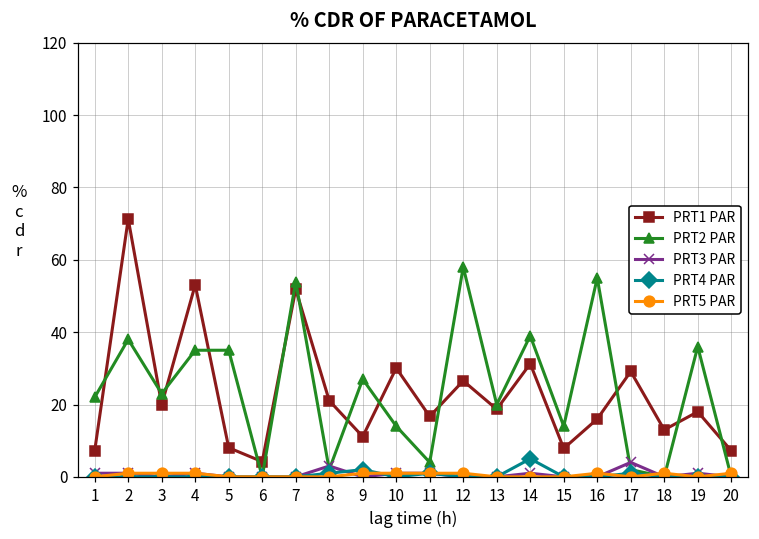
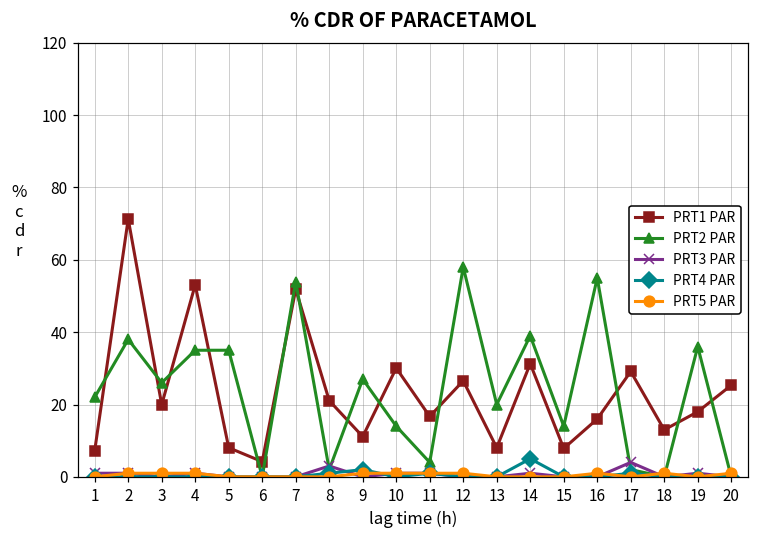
PRT2 PAR, 3: 23 -> 26
PRT1 PAR, 13: 19 -> 8
PRT1 PAR, 20: 7 -> 25
